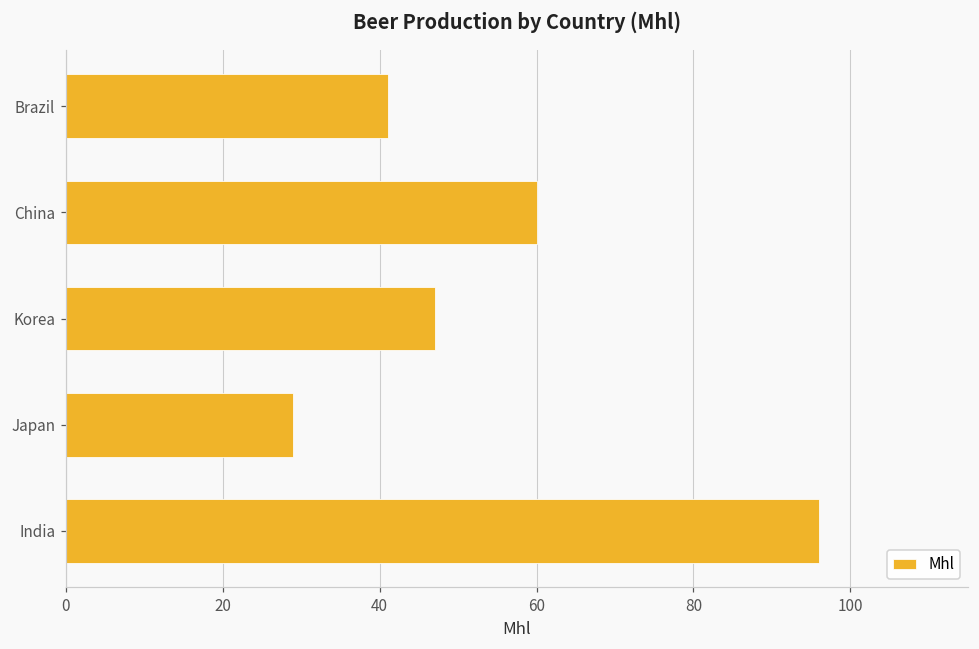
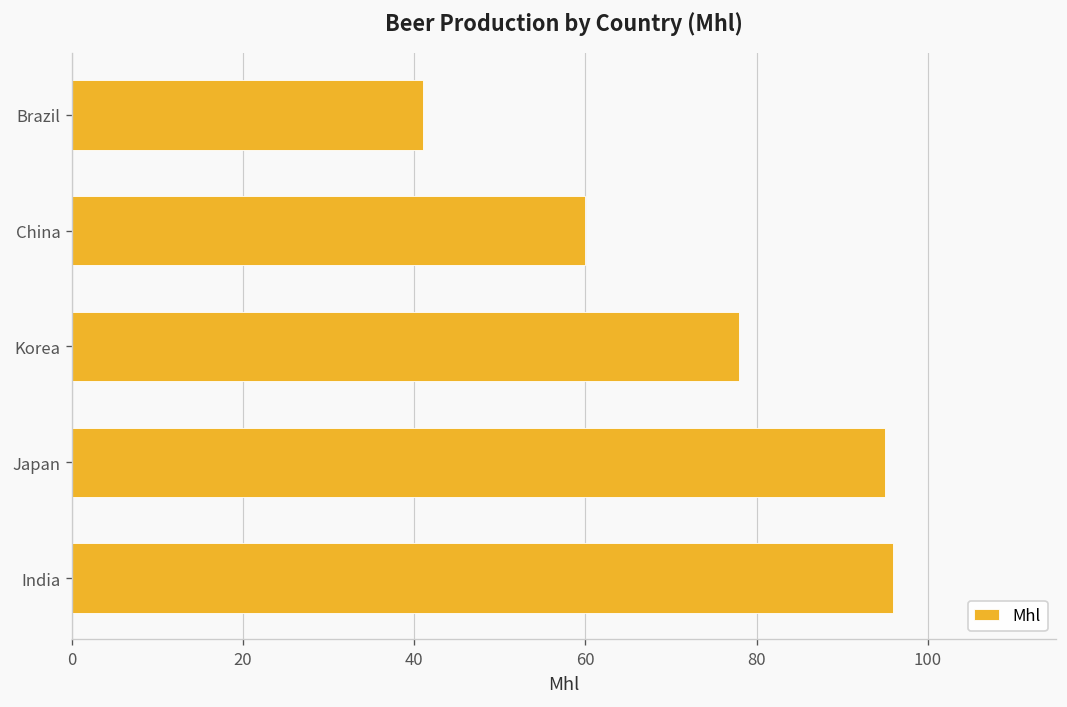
Korea: 47 -> 78
Japan: 29 -> 95
